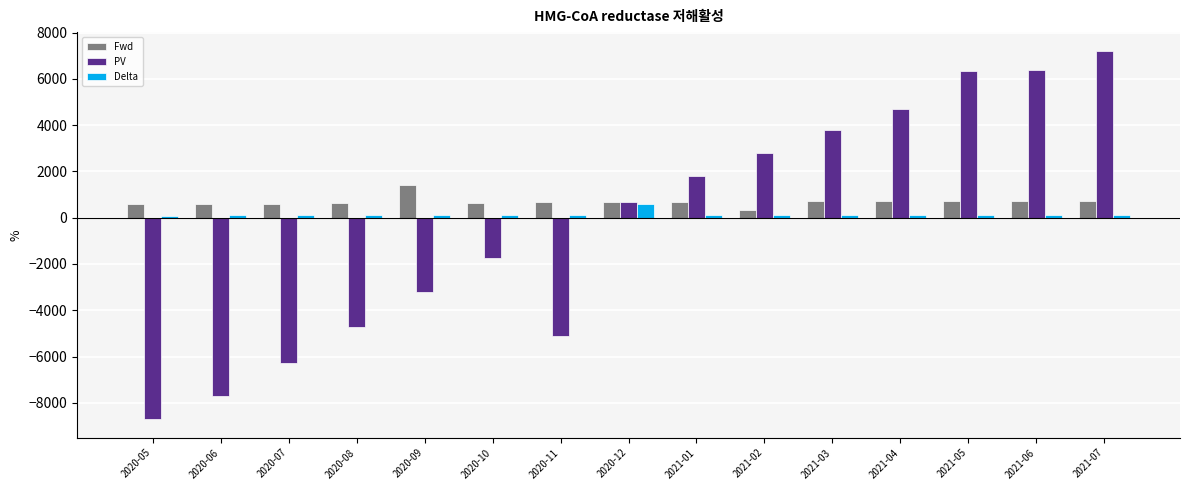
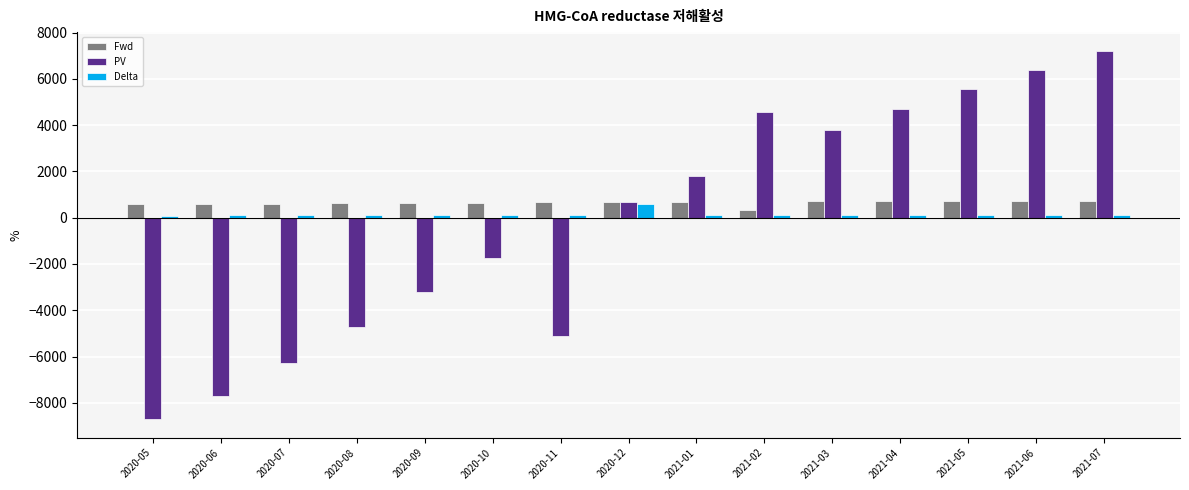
Fwd, 2020-09: 1400 -> 600
PV, 2021-02: 2800 -> 4600
PV, 2021-05: 6300 -> 5600
